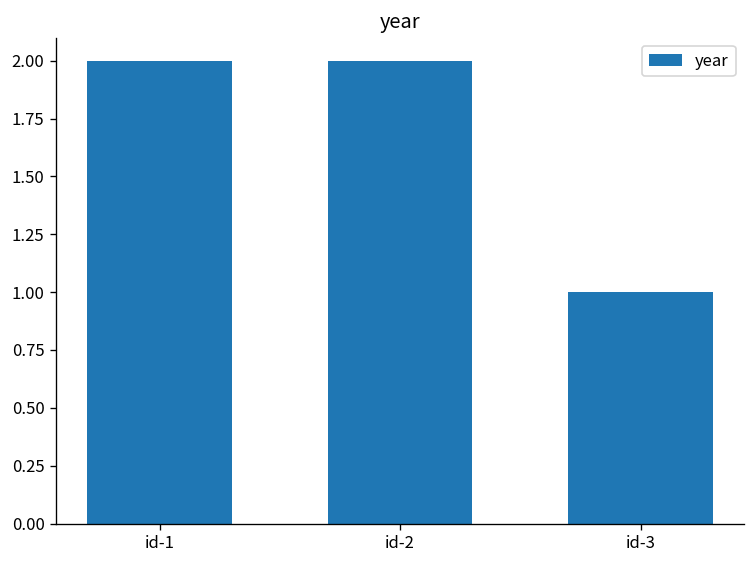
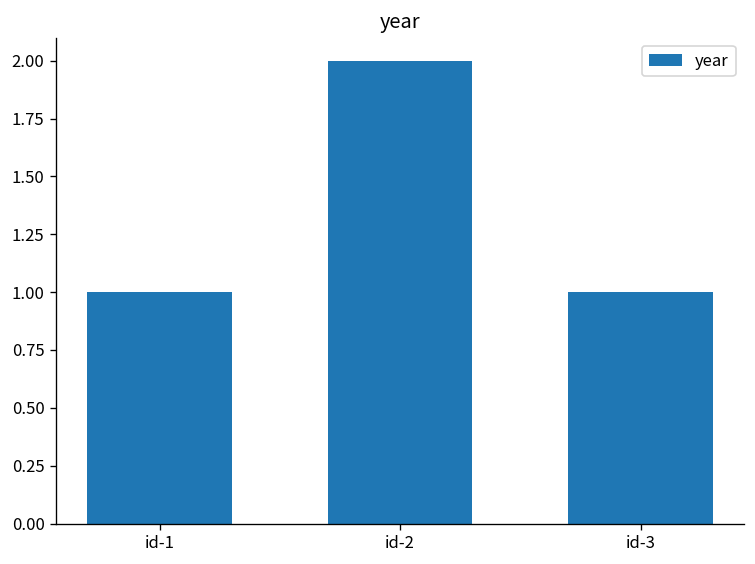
id-1: 2 -> 1
